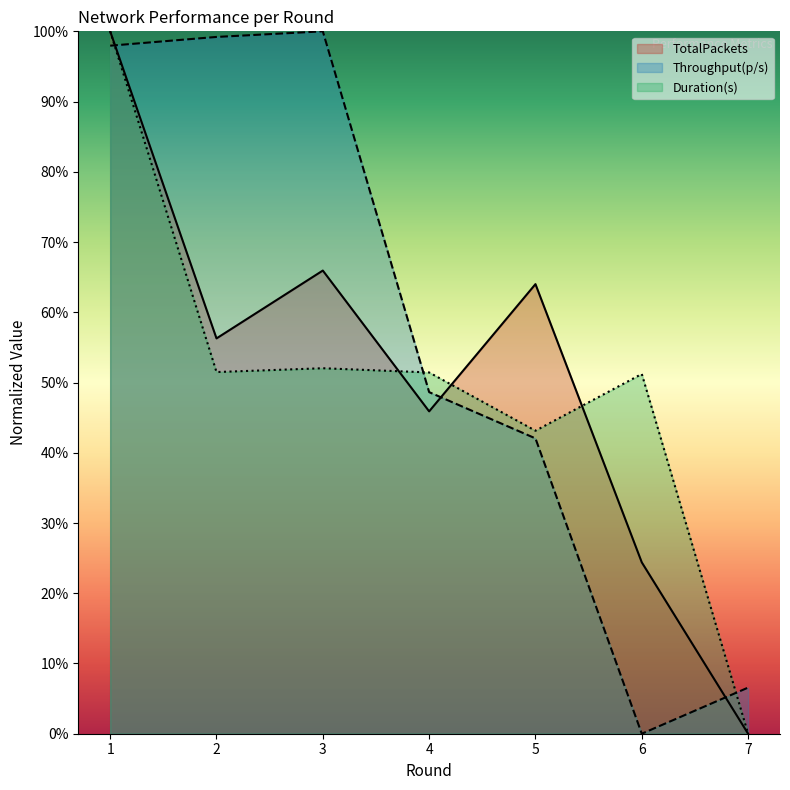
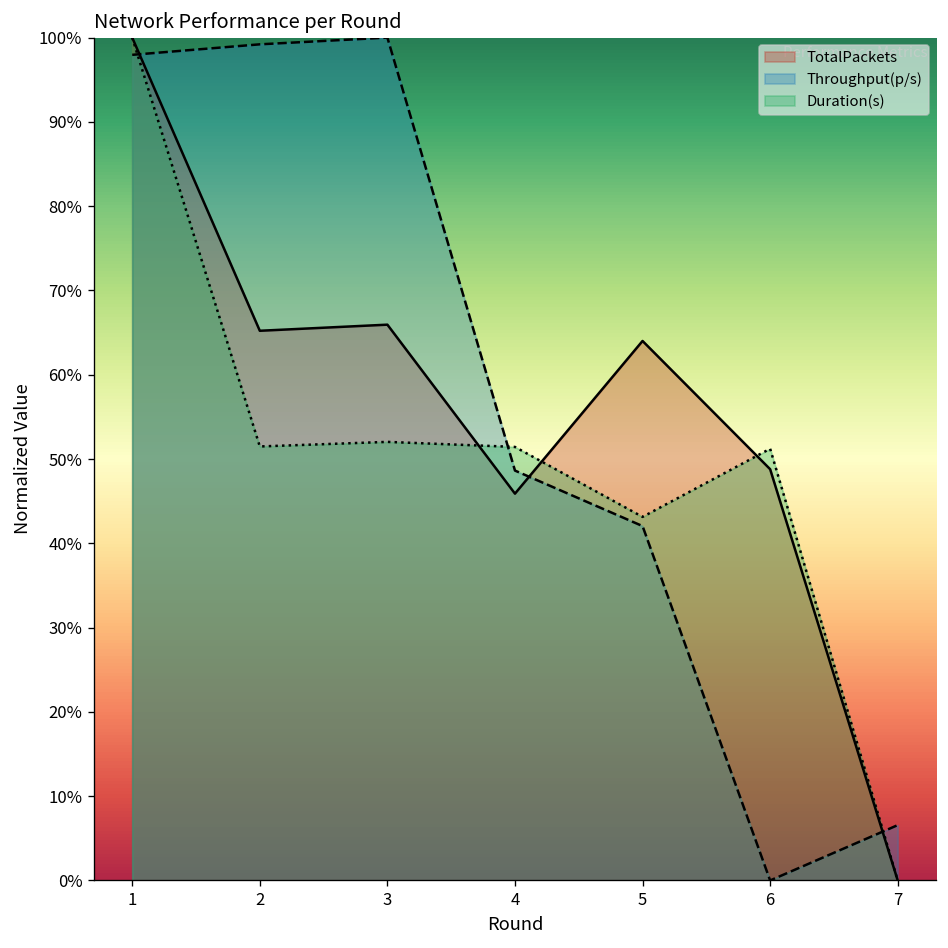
TotalPackets, 2: 56% -> 65%
TotalPackets, 6: 24% -> 49%
